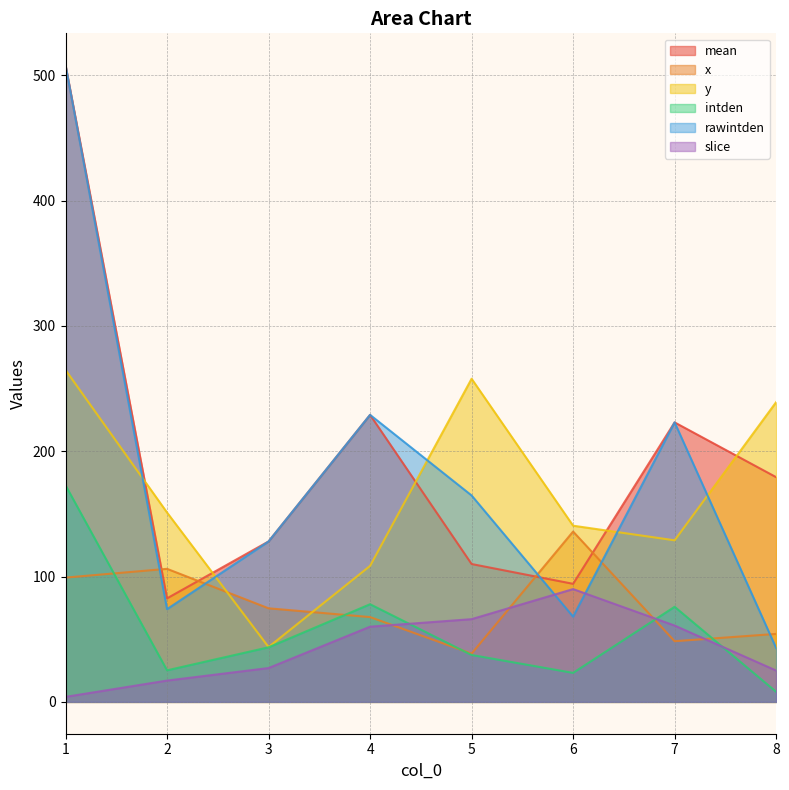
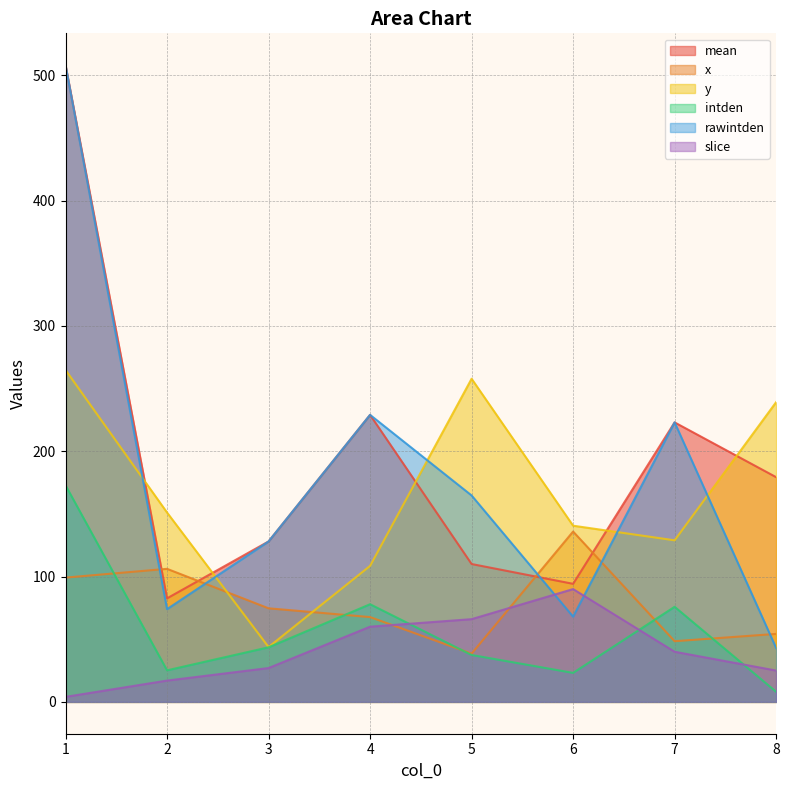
slice, 7: 61 -> 40
